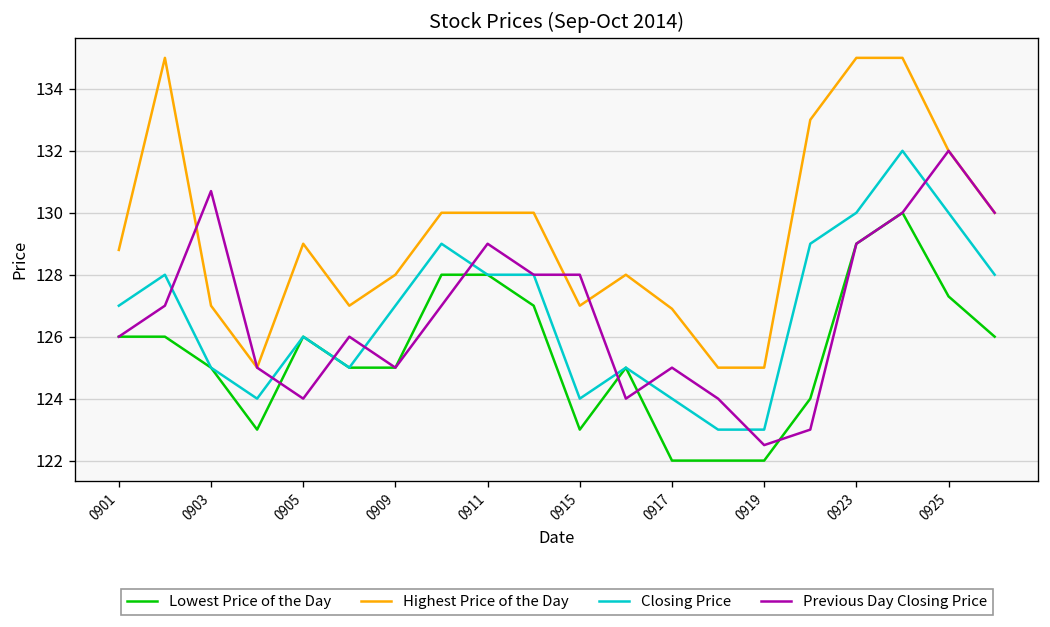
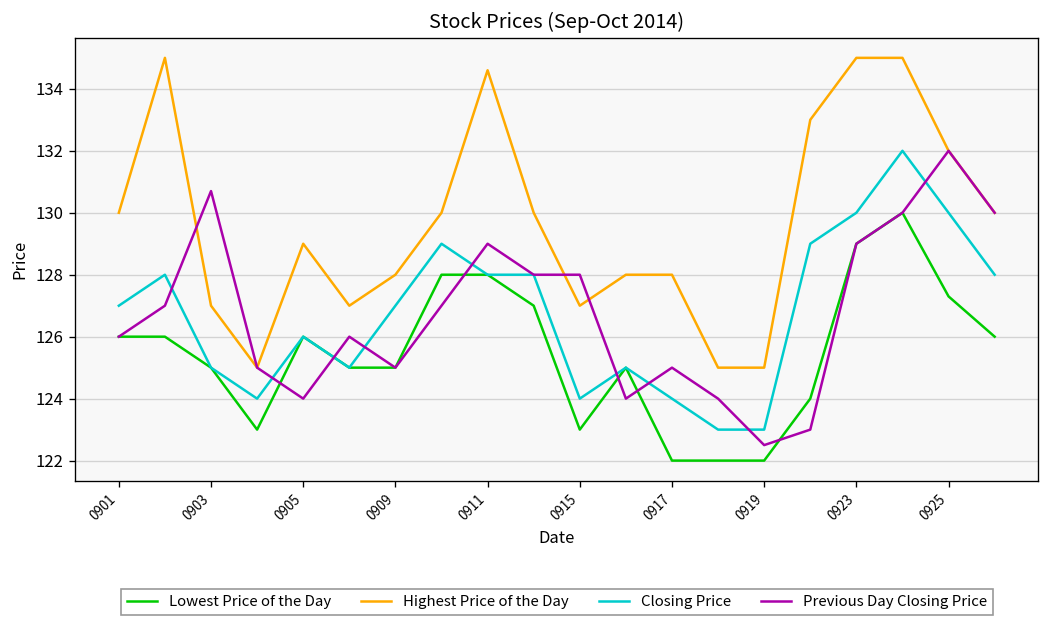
Highest Price of the Day, 0901: 128.8 -> 130.0
Highest Price of the Day, 0911: 130.0 -> 134.6
Highest Price of the Day, 0917: 126.9 -> 128.0
